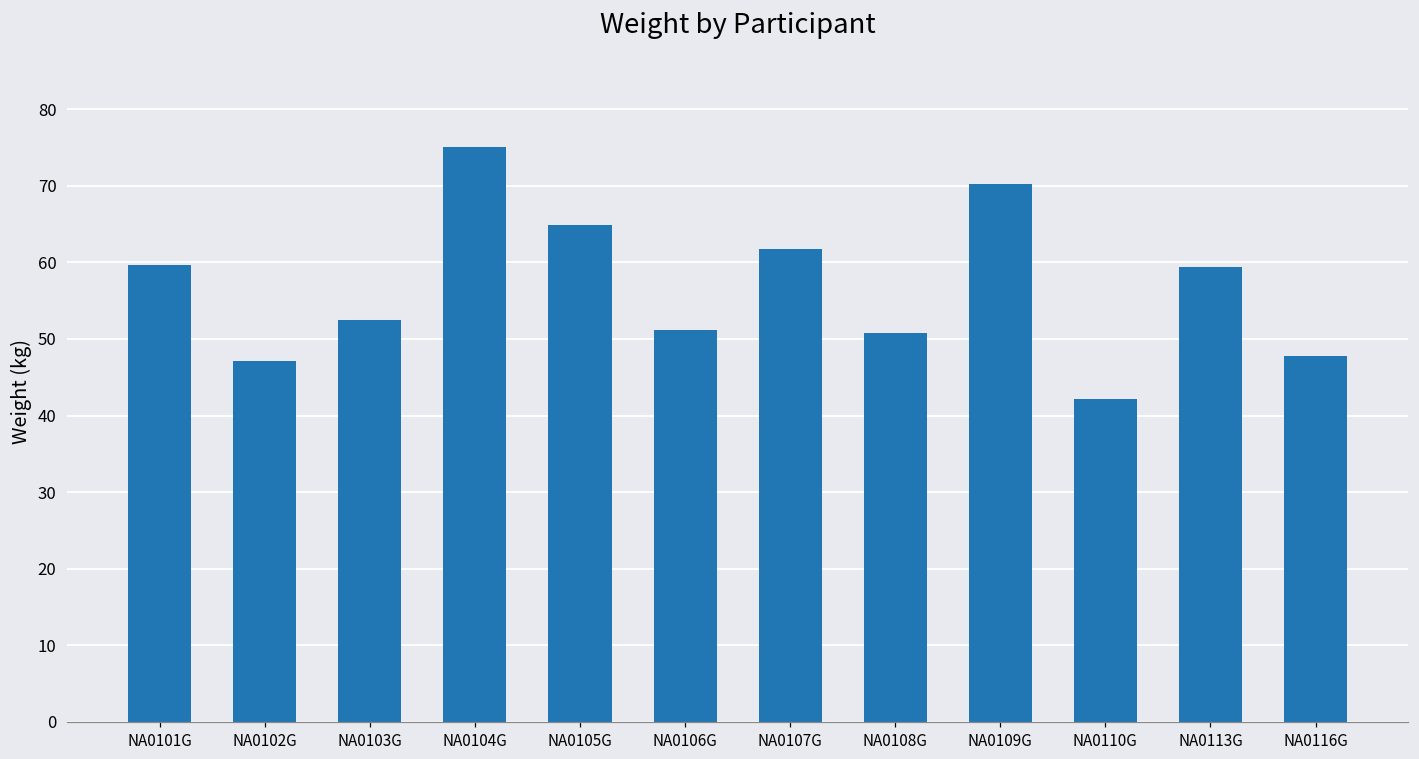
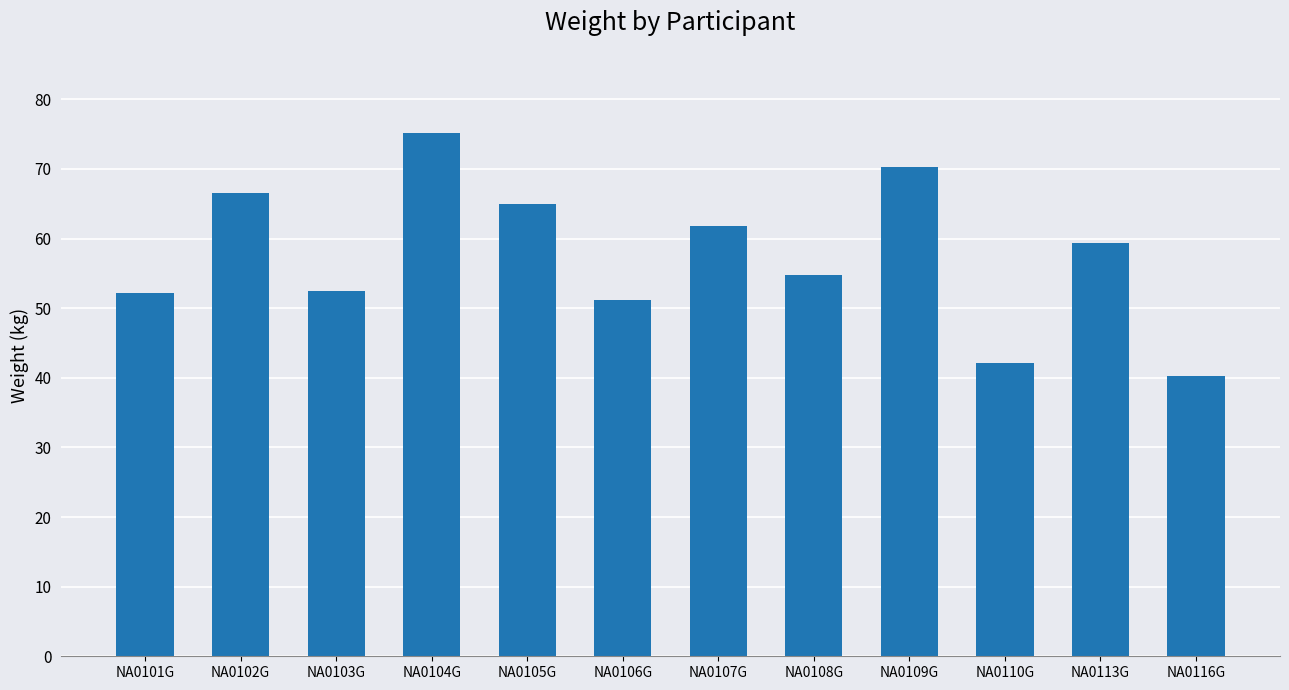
NA0101G: 60 -> 52
NA0102G: 47 -> 67
NA0108G: 51 -> 55
NA0116G: 48 -> 40
